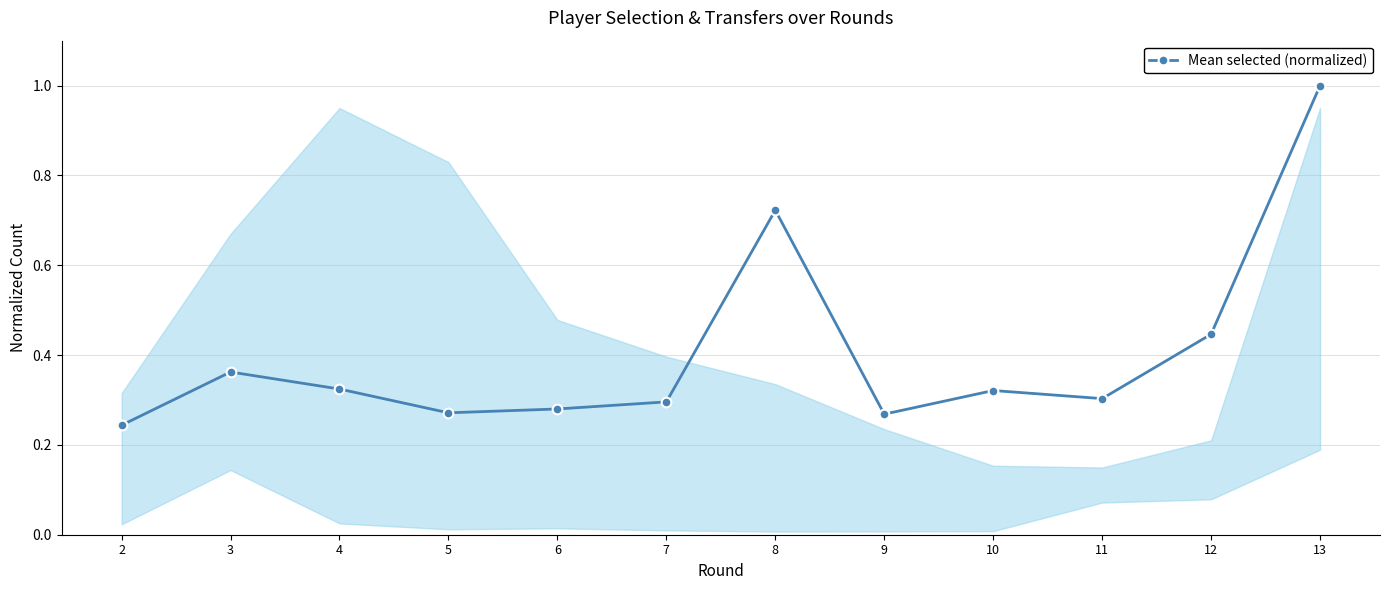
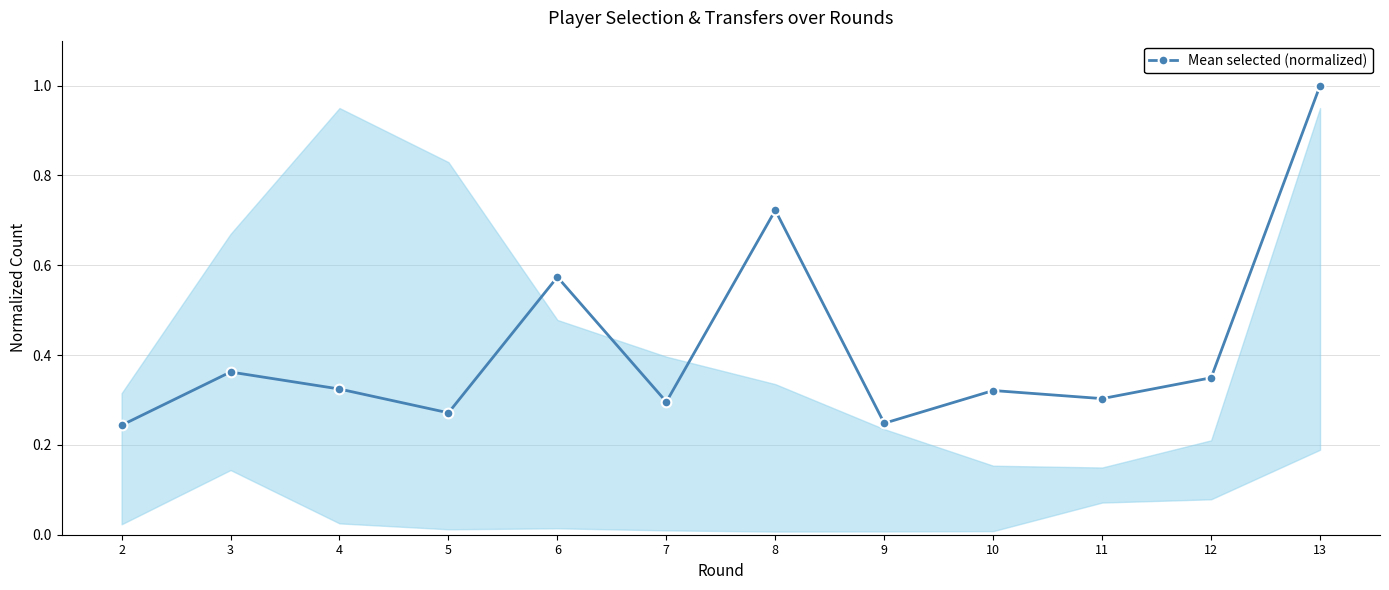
Mean selected (normalized), 6: 0.28 -> 0.57
Mean selected (normalized), 9: 0.27 -> 0.25
Mean selected (normalized), 12: 0.45 -> 0.35
